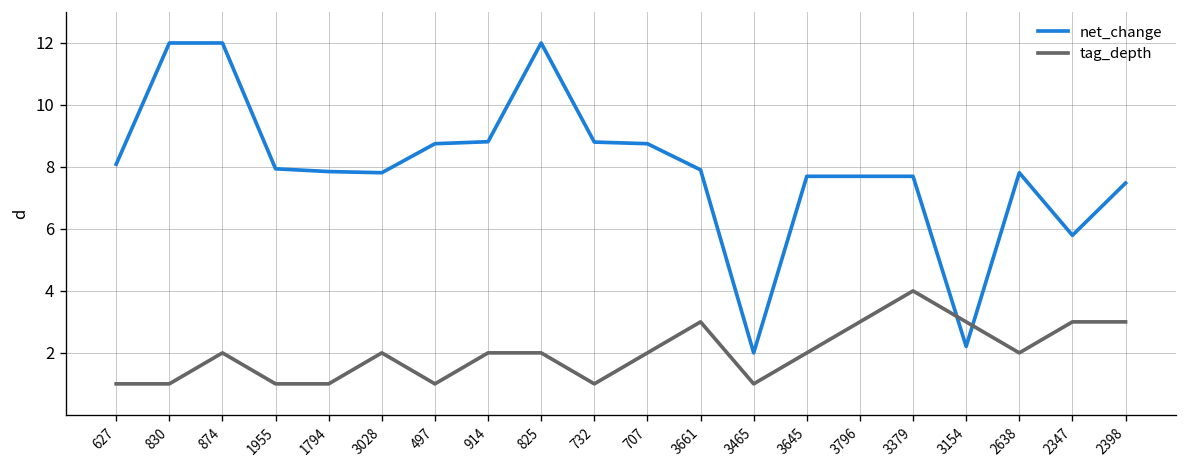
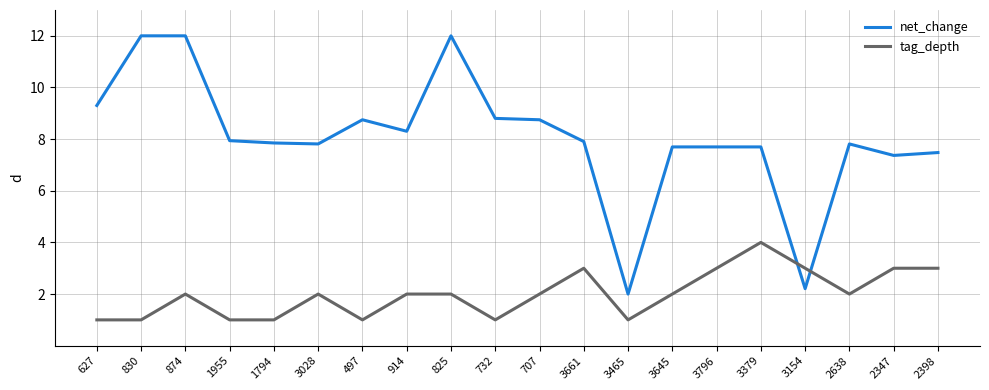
net_change, 627: 8.1 -> 9.3
net_change, 914: 8.8 -> 8.3
net_change, 2347: 5.8 -> 7.4
